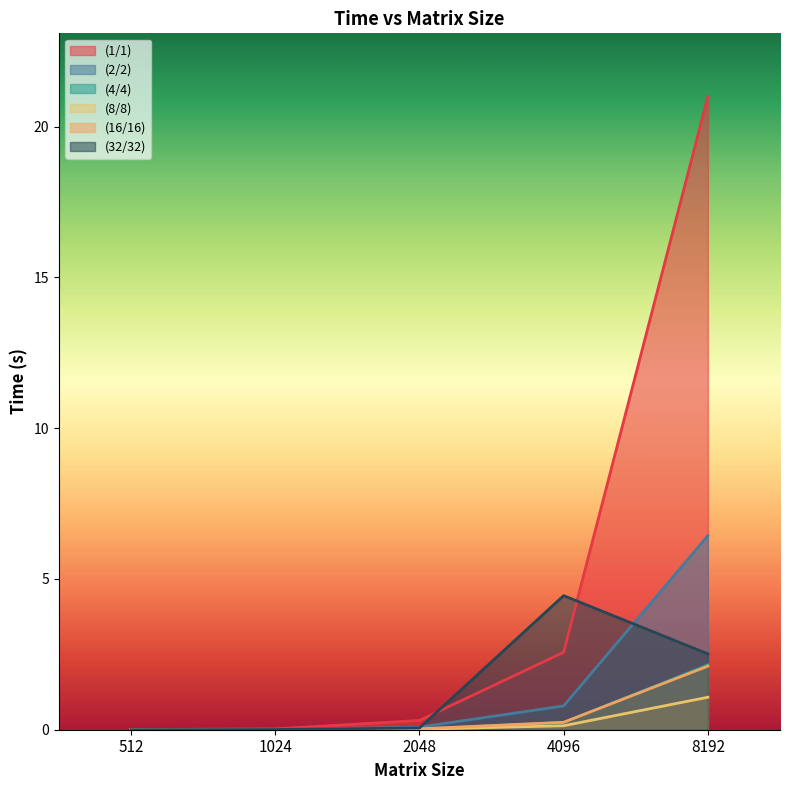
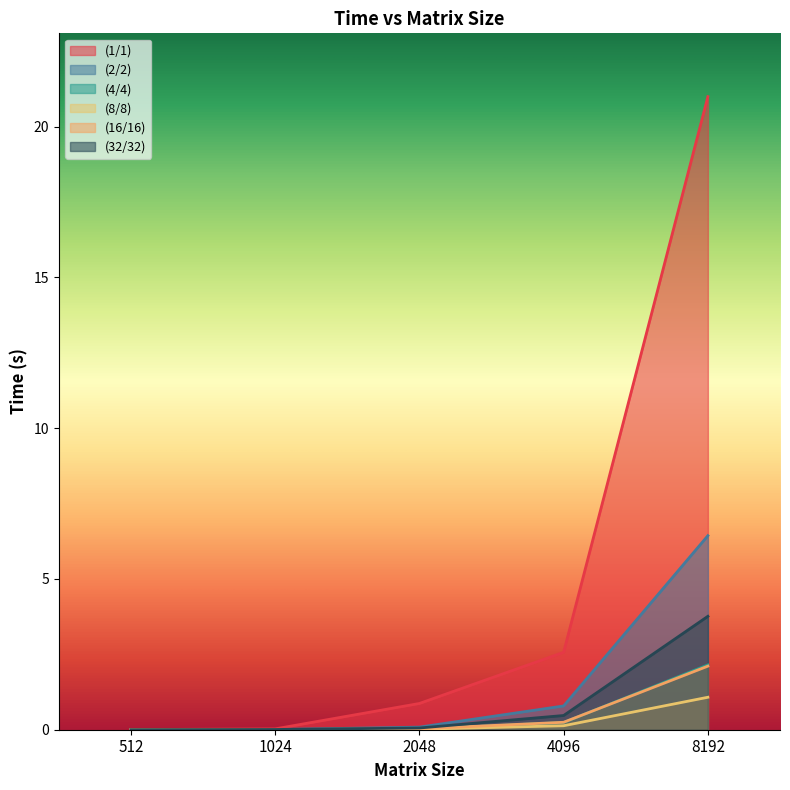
(1/1), 2048: 0.3 -> 0.9
(32/32), 4096: 4.4 -> 0.5
(32/32), 8192: 2.5 -> 3.8
